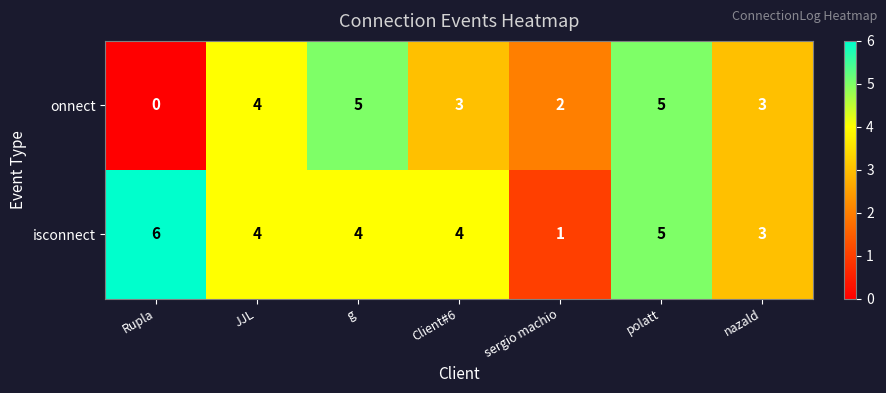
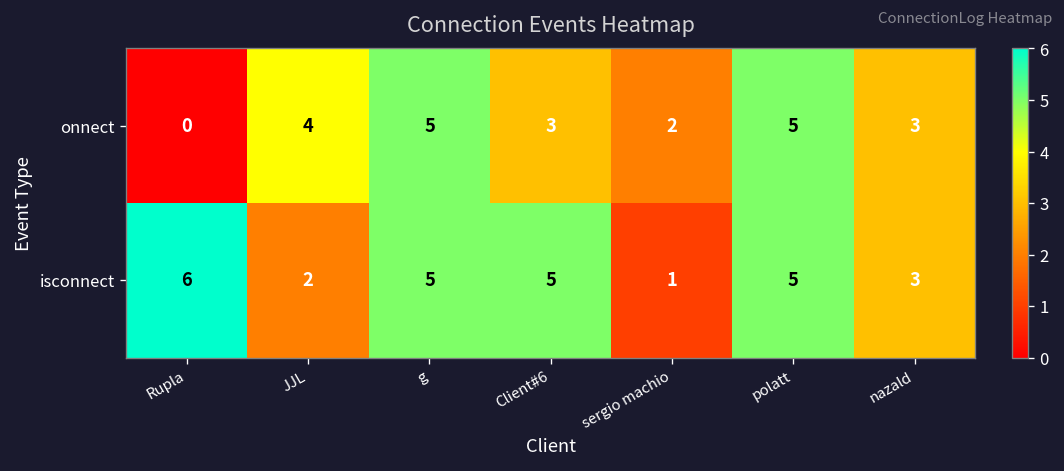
isconnect, JJL: 4 -> 2
isconnect, g: 4 -> 5
isconnect, Client#6: 4 -> 5
